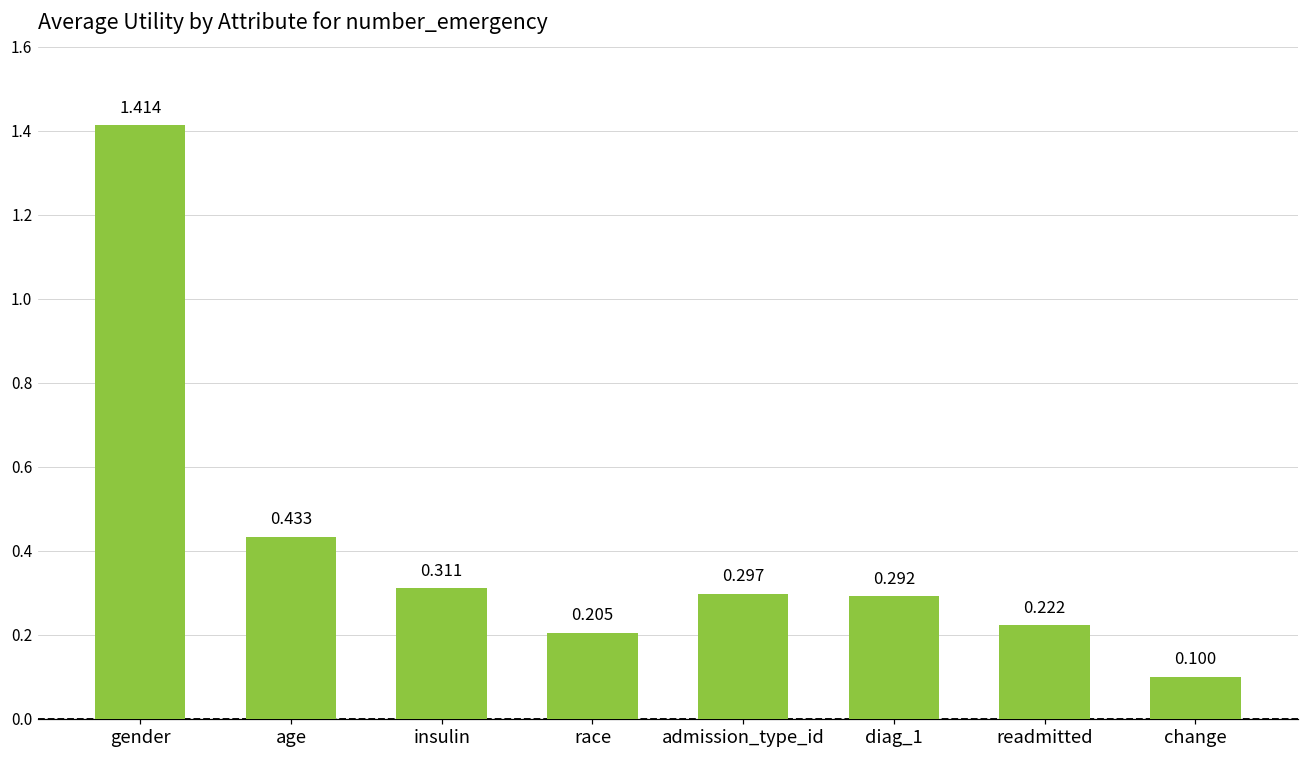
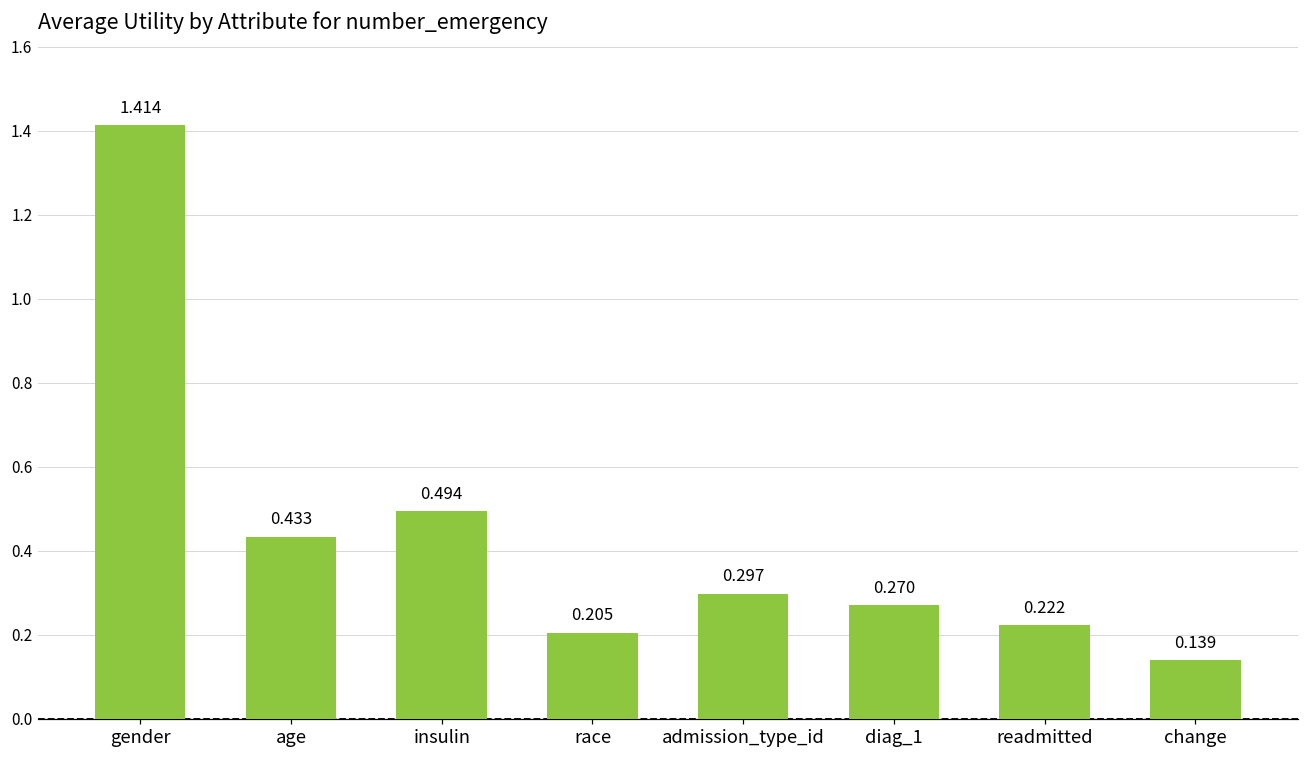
insulin: 0.311 -> 0.494
diag_1: 0.292 -> 0.270
change: 0.100 -> 0.139
